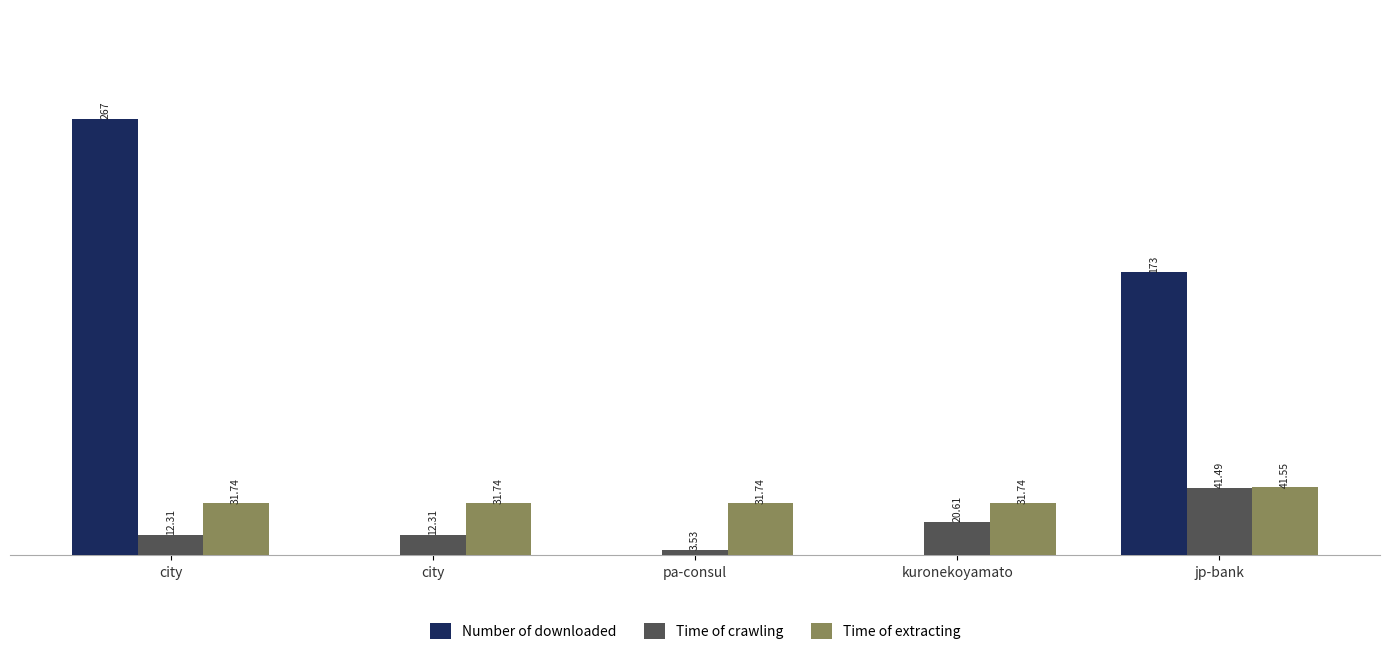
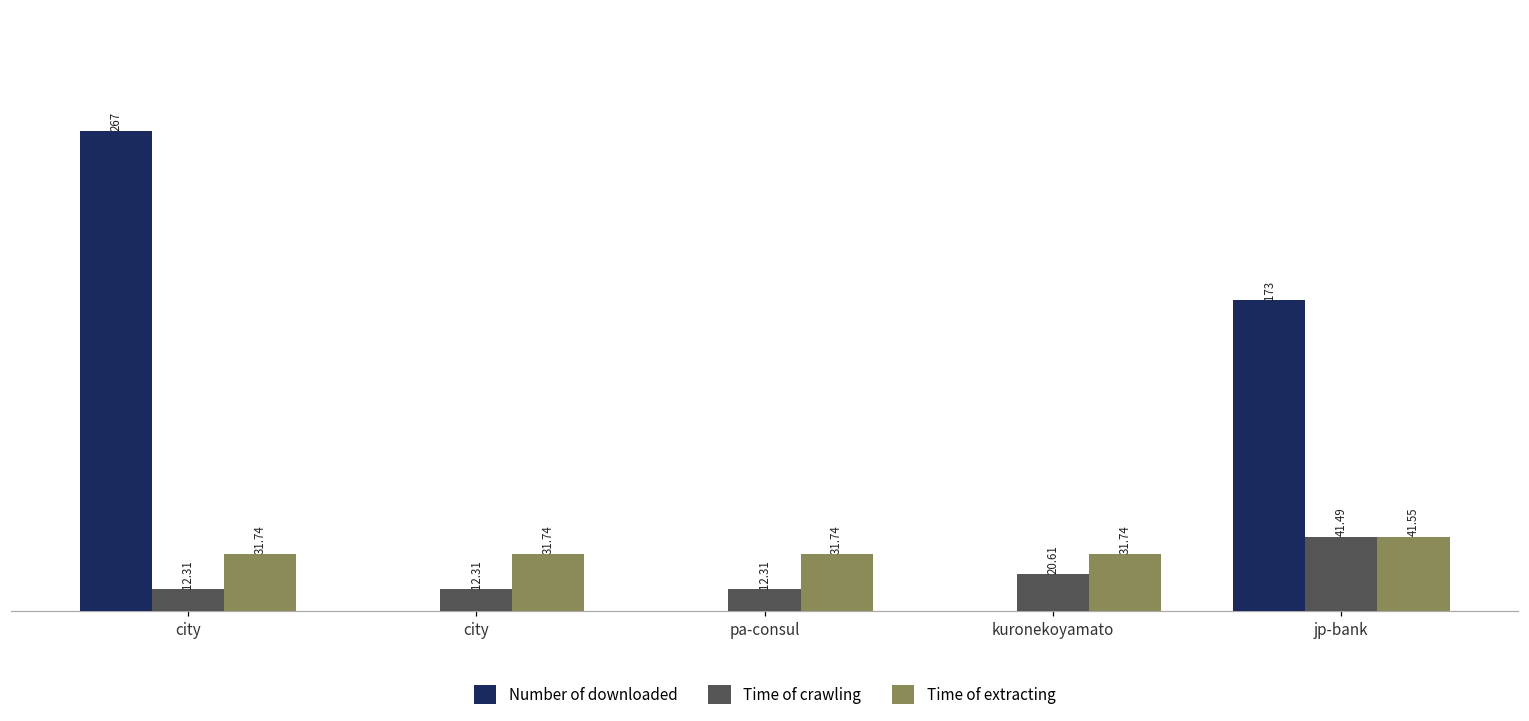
Time of crawling, pa-consul: 3.53 -> 12.31
